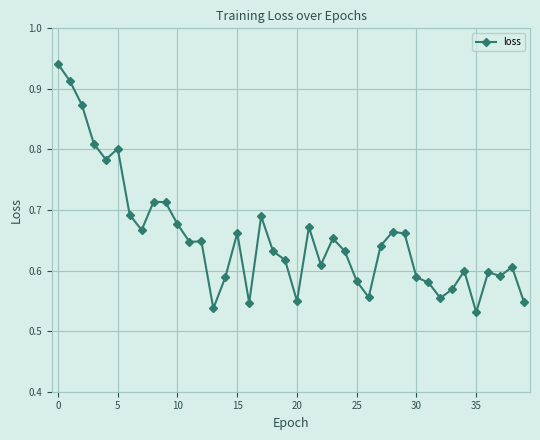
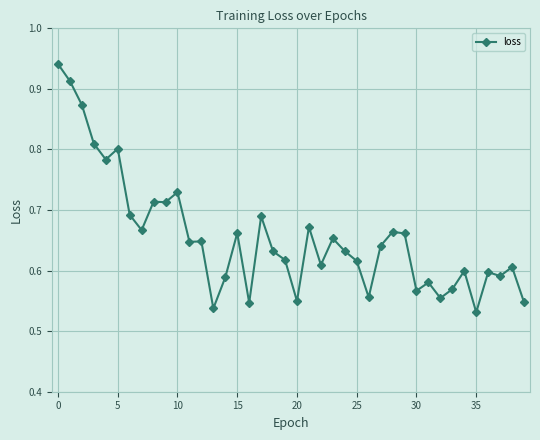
10: 0.68 -> 0.73
25: 0.58 -> 0.62
30: 0.59 -> 0.57
